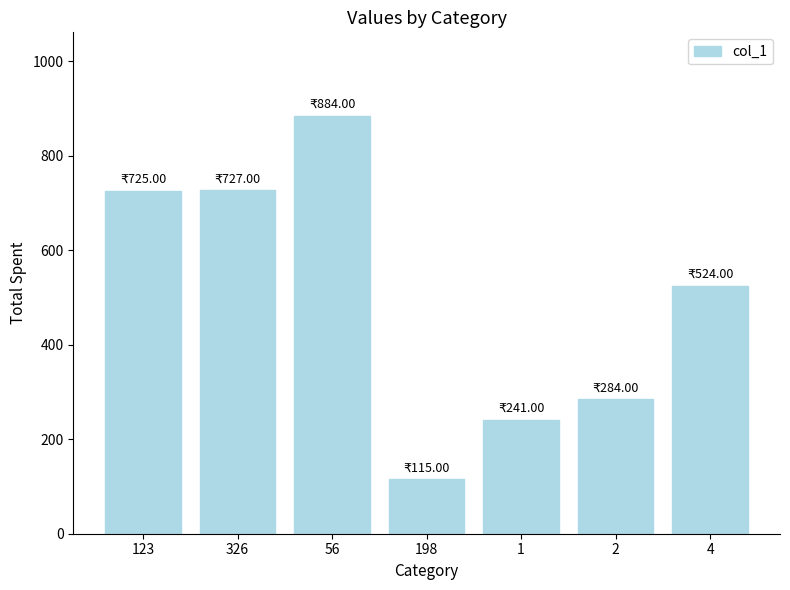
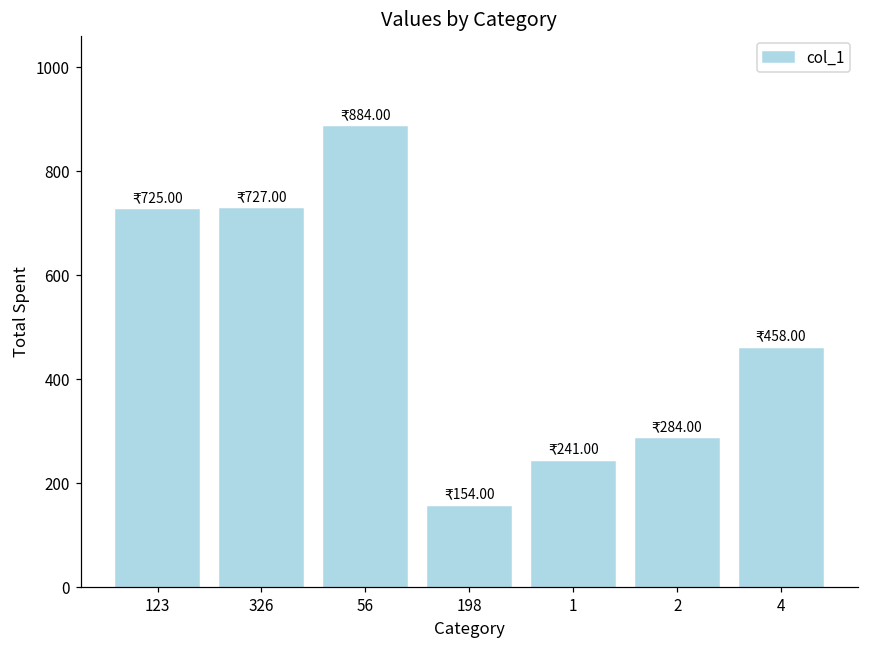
198: 115.00 -> 154.00
4: 524.00 -> 458.00
